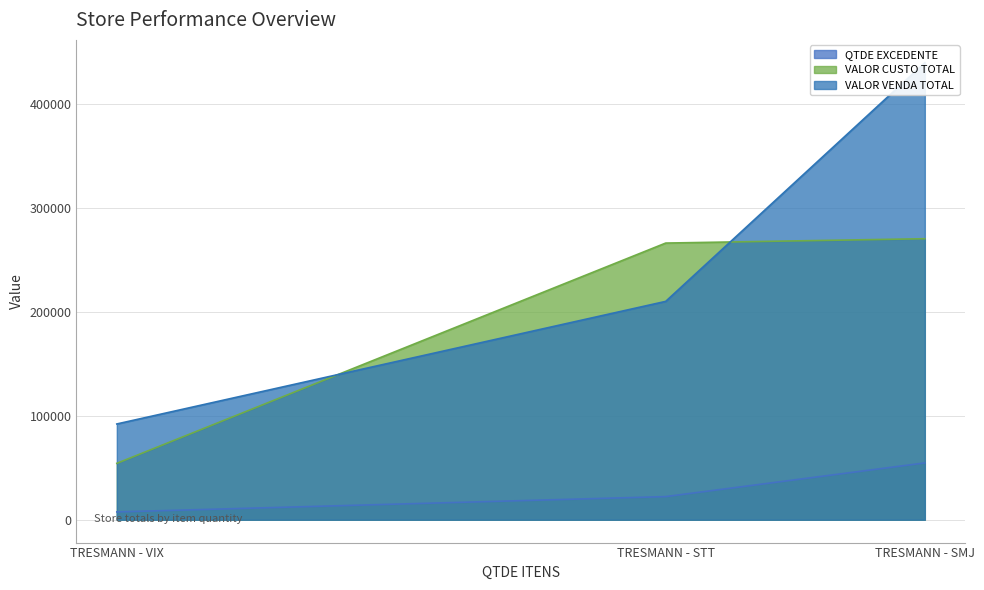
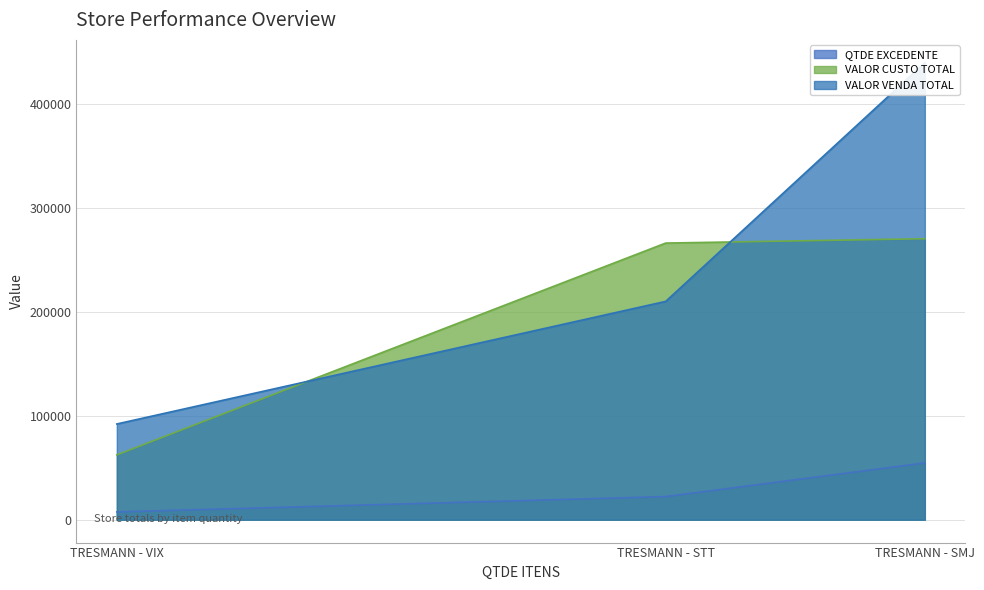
VALOR CUSTO TOTAL, TRESMANN - VIX: 54000 -> 62000
